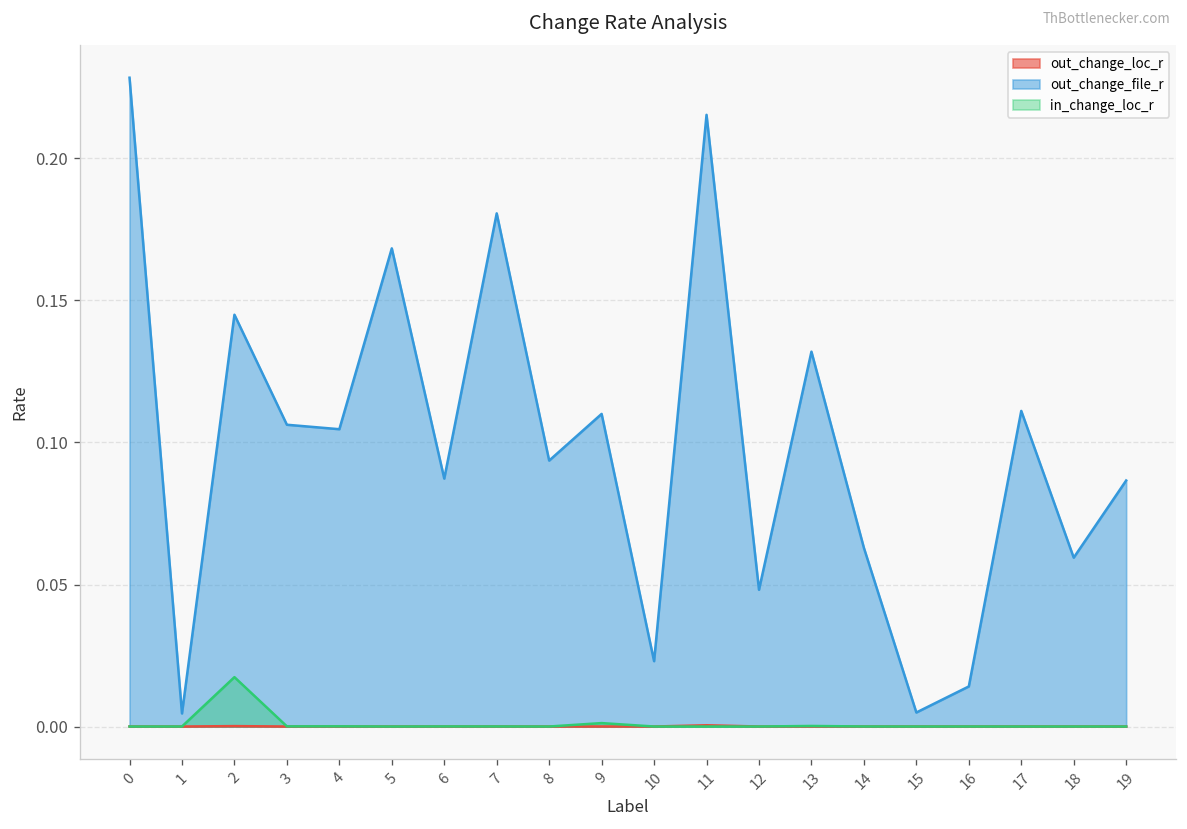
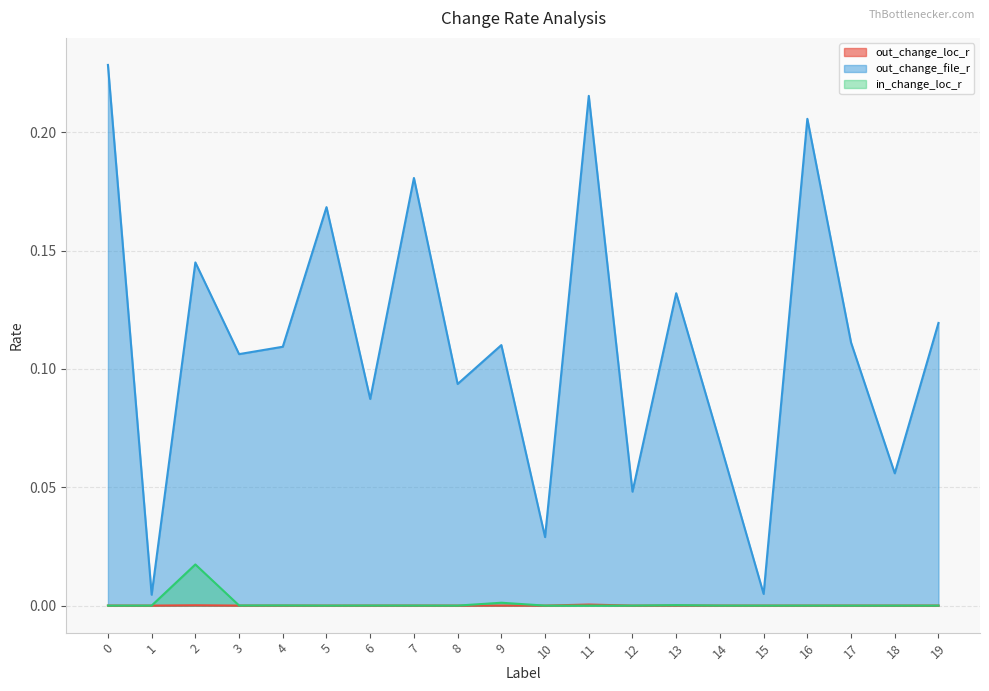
out_change_file_r, 4: 0.105 -> 0.109
out_change_file_r, 10: 0.023 -> 0.029
out_change_file_r, 14: 0.063 -> 0.069
out_change_file_r, 16: 0.014 -> 0.206
out_change_file_r, 18: 0.059 -> 0.056
out_change_file_r, 19: 0.087 -> 0.119
